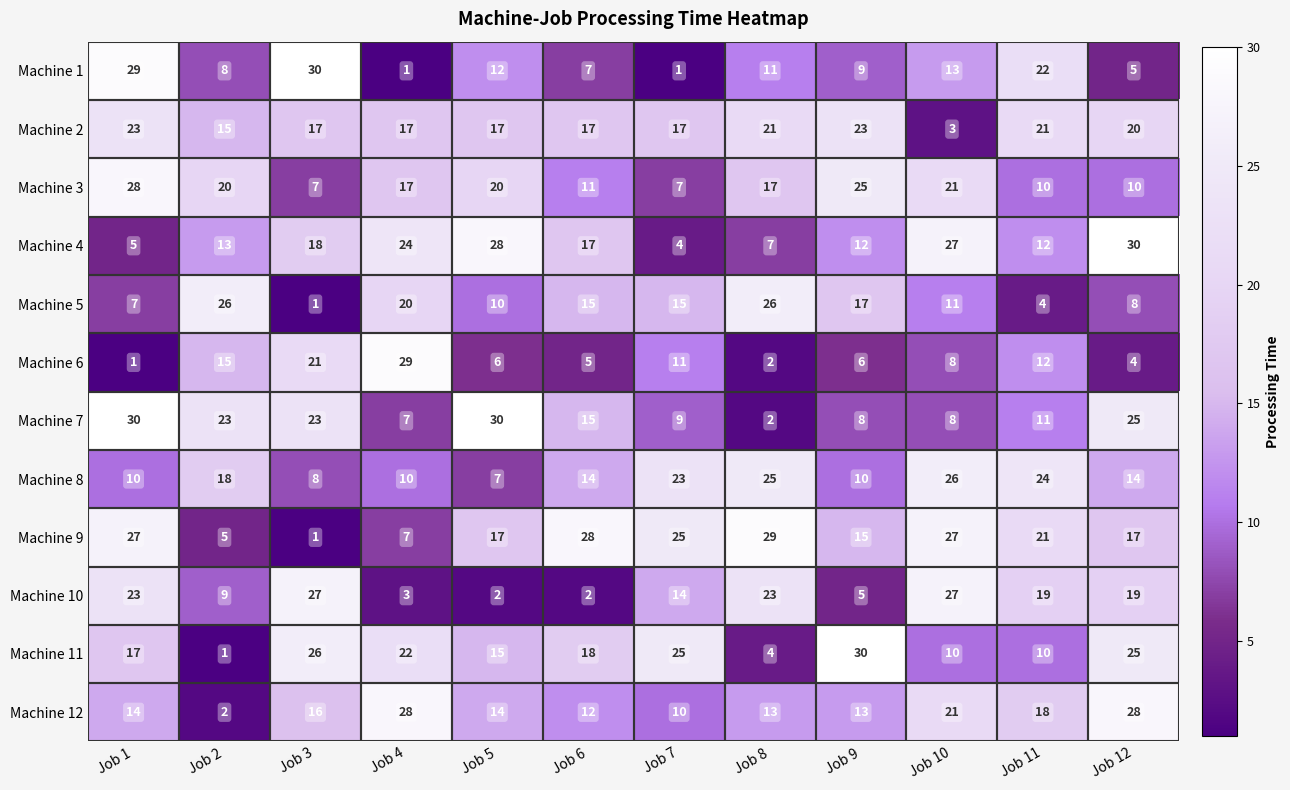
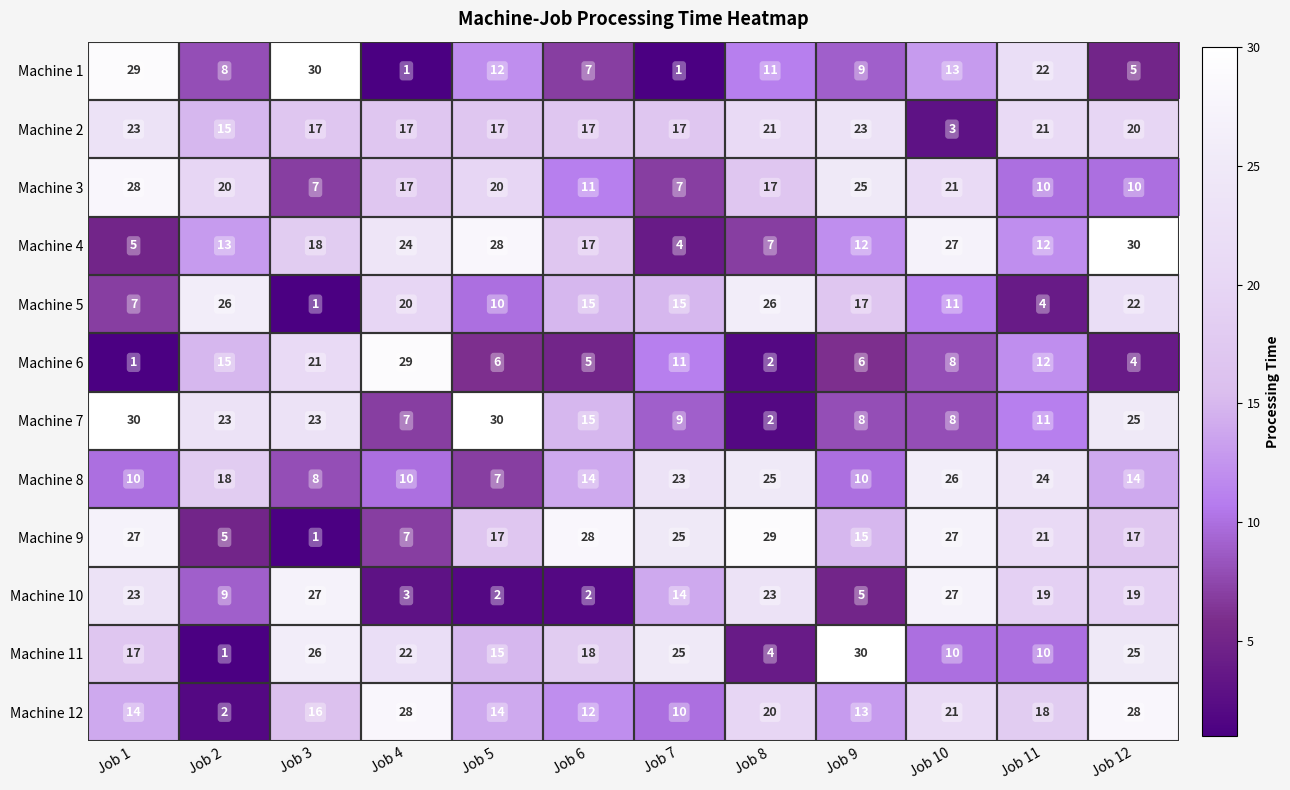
Machine 5, Job 12: 8 -> 22
Machine 12, Job 8: 13 -> 20
